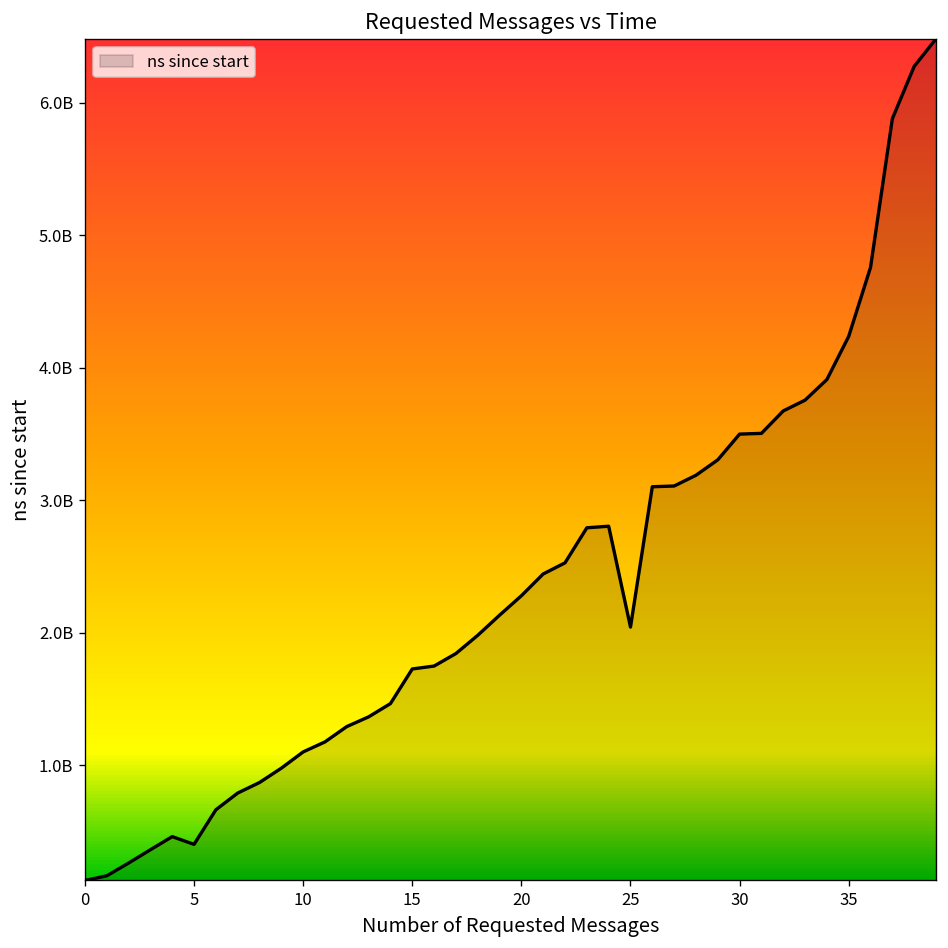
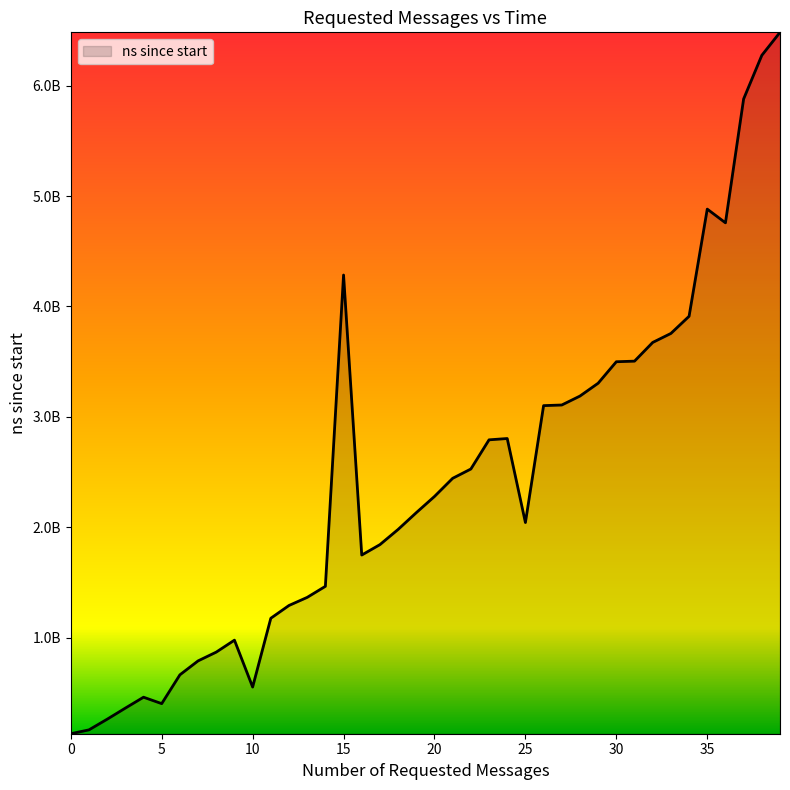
10: 1100000000 -> 550000000
15: 1730000000 -> 4280000000
35: 4240000000 -> 4880000000
